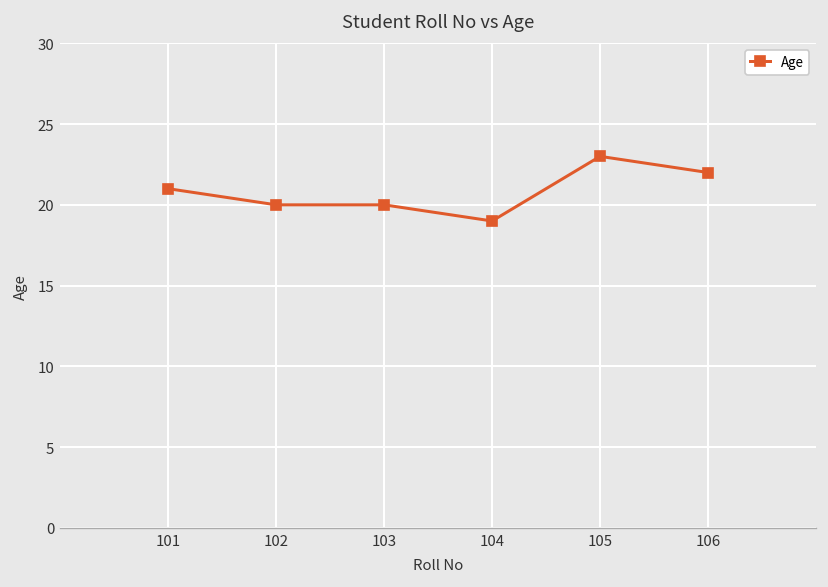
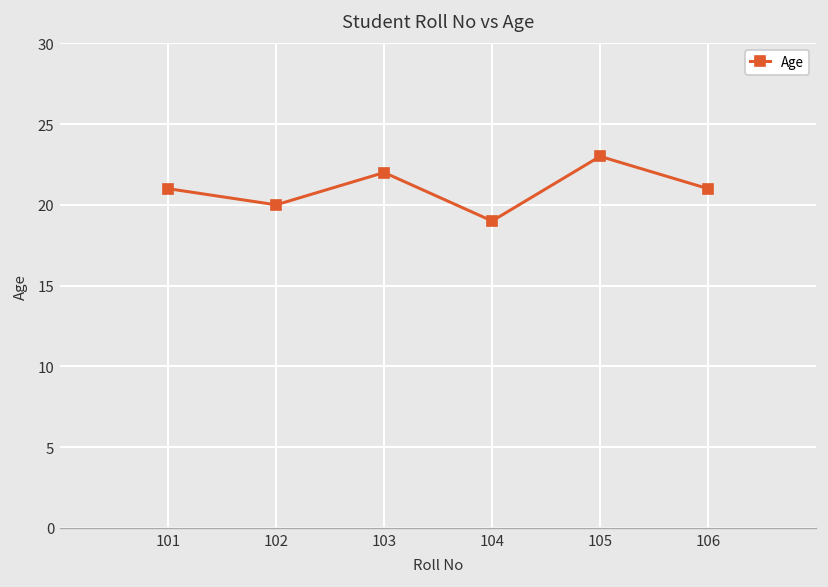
103: 20 -> 22
106: 22 -> 21
